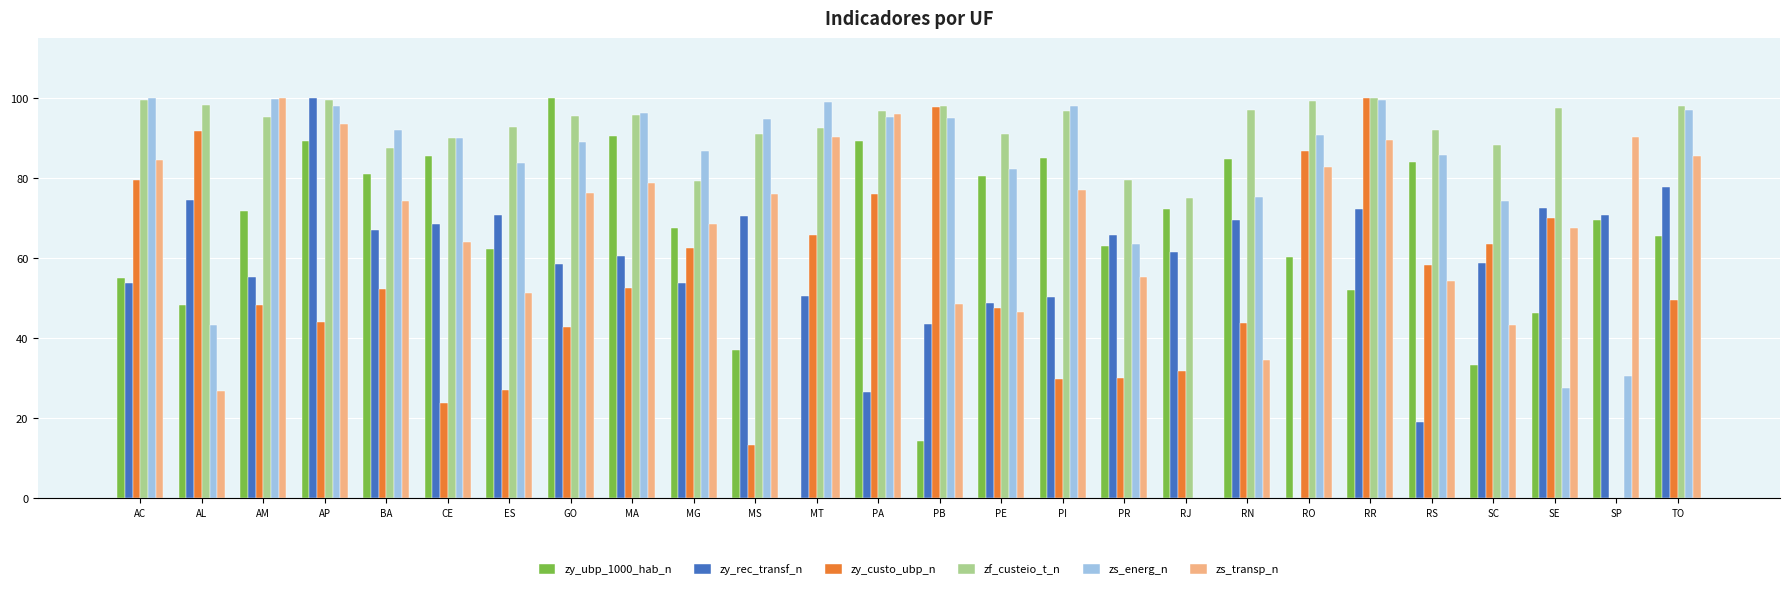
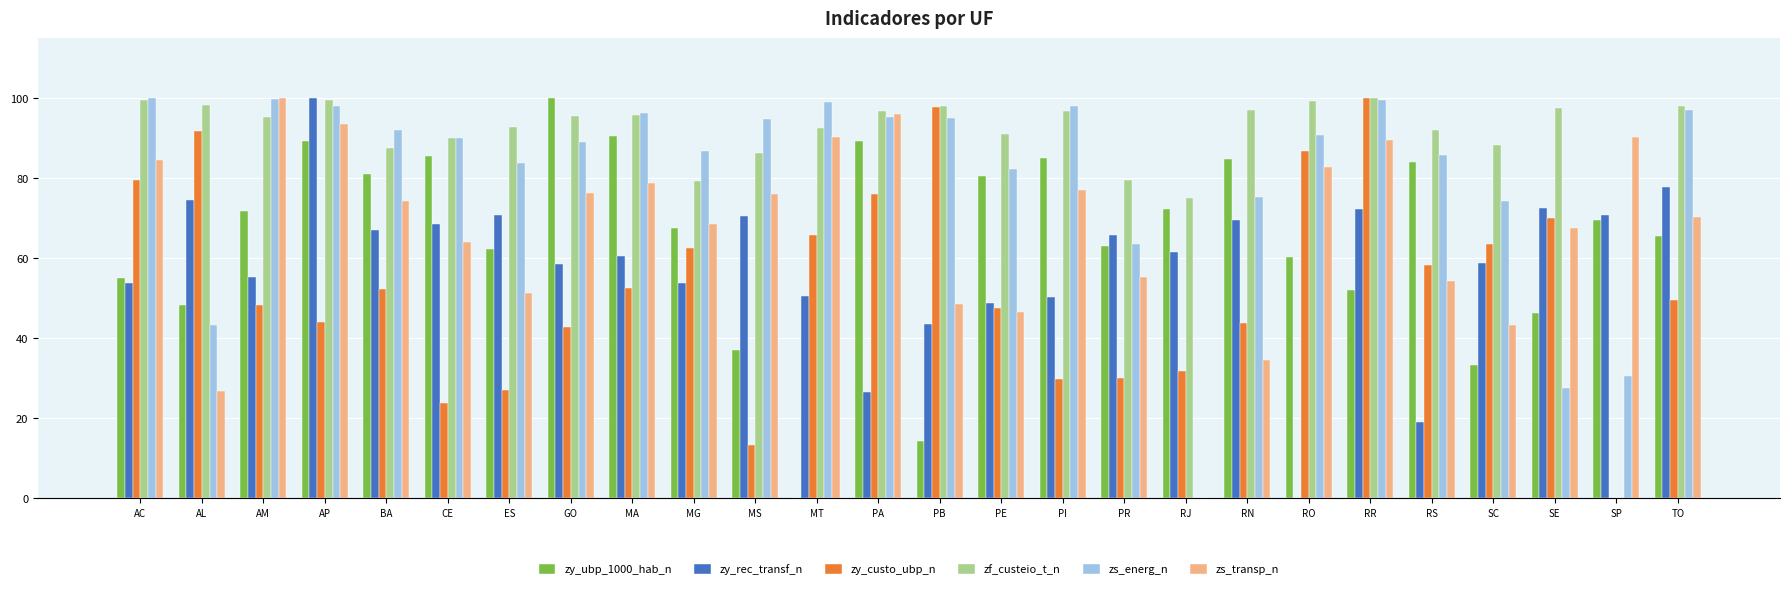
zf_custeio_t_n, MS: 91 -> 86
zs_transp_n, TO: 86 -> 70
